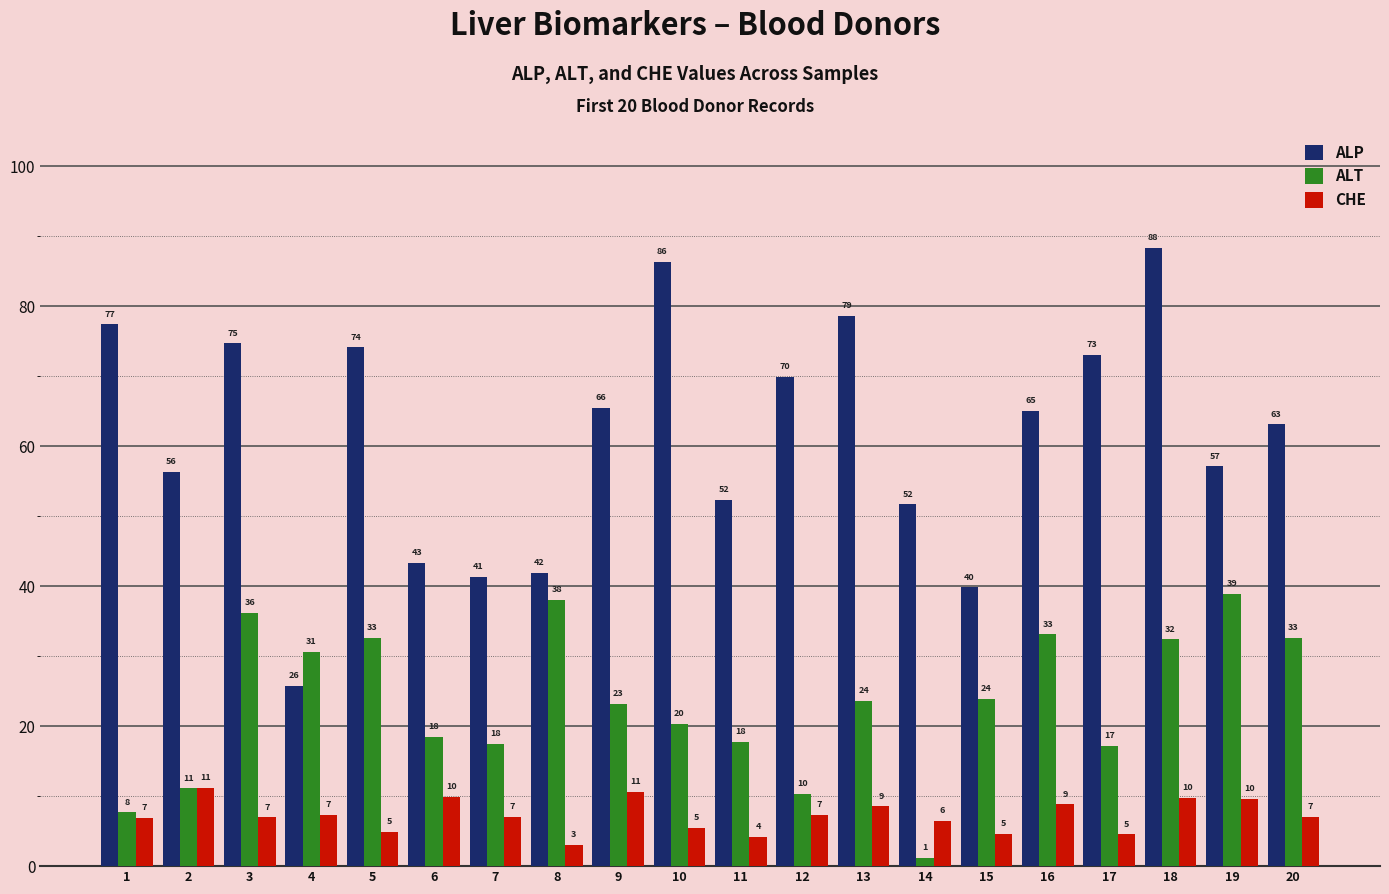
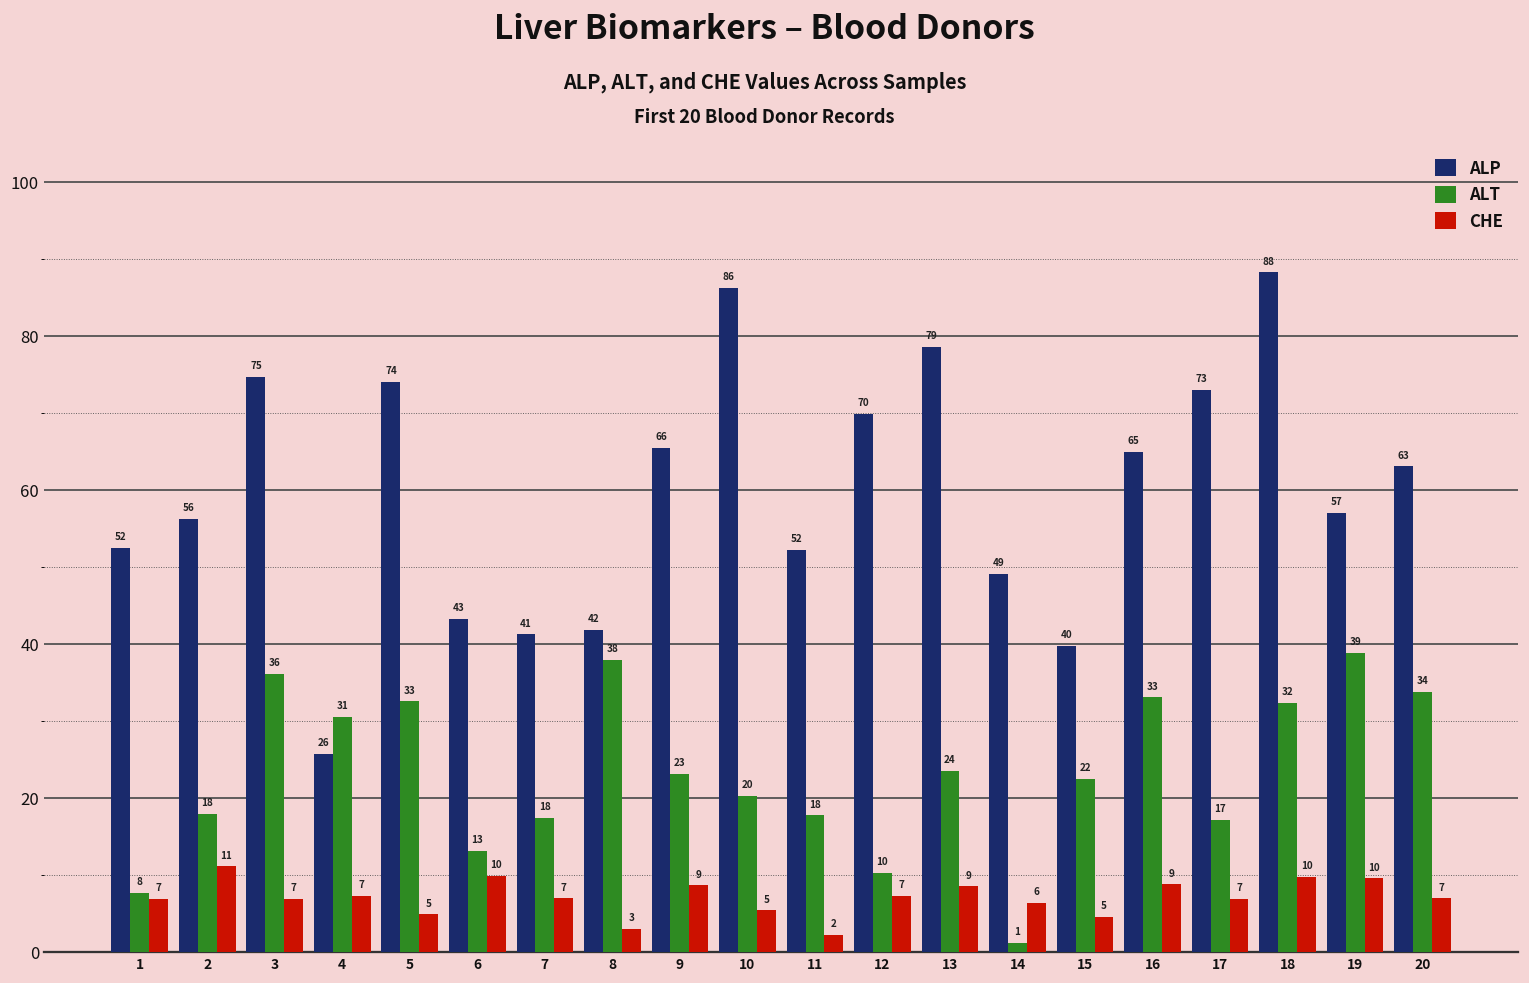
ALP, 1: 77 -> 52
ALT, 2: 11 -> 18
ALT, 6: 18 -> 13
CHE, 9: 11 -> 9
CHE, 11: 4 -> 2
ALP, 14: 52 -> 49
ALT, 15: 24 -> 22
CHE, 17: 5 -> 7
ALT, 20: 33 -> 34
